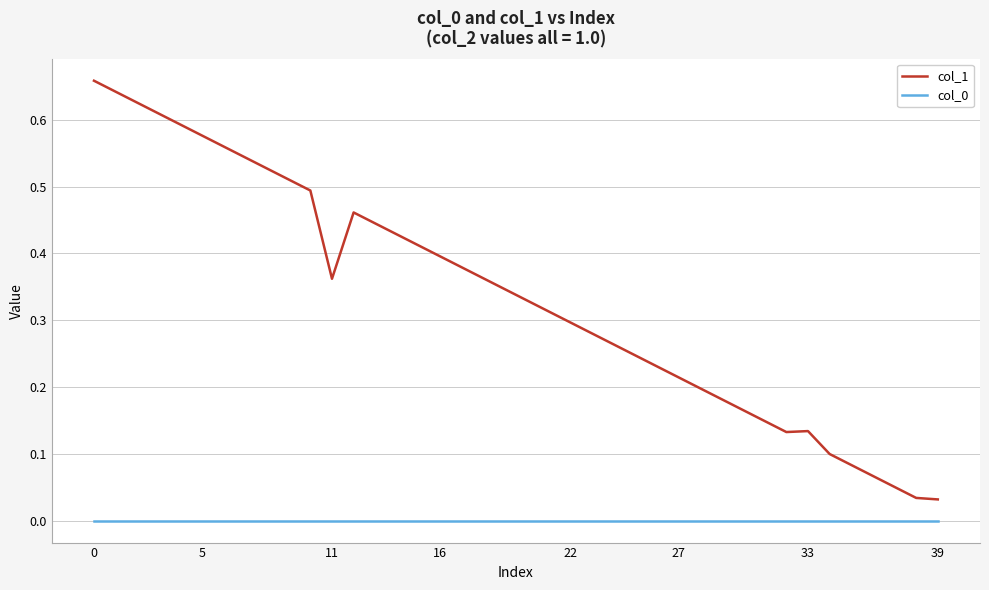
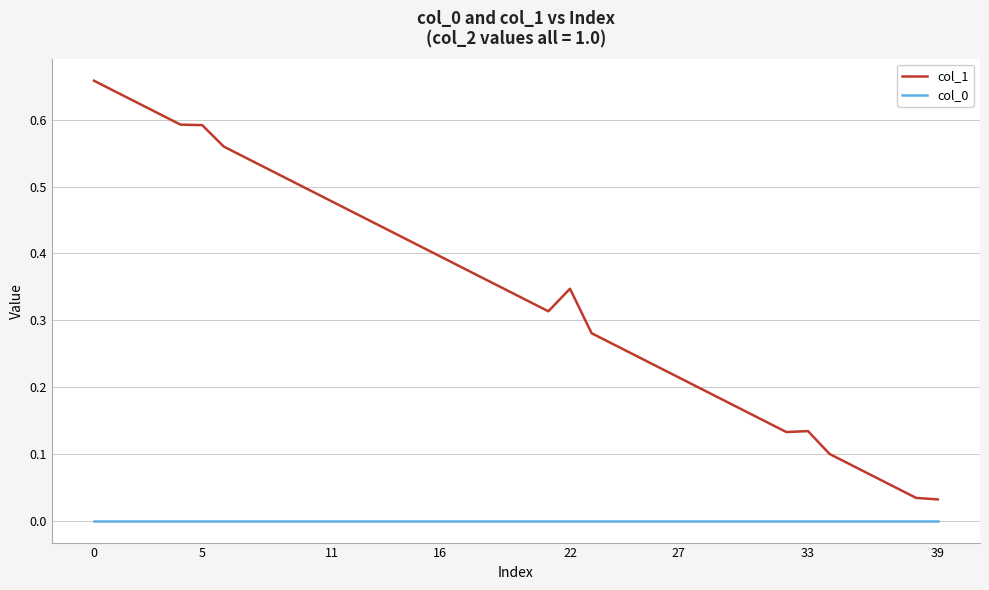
col_1, 5: 0.58 -> 0.59
col_1, 11: 0.36 -> 0.48
col_1, 22: 0.30 -> 0.35
